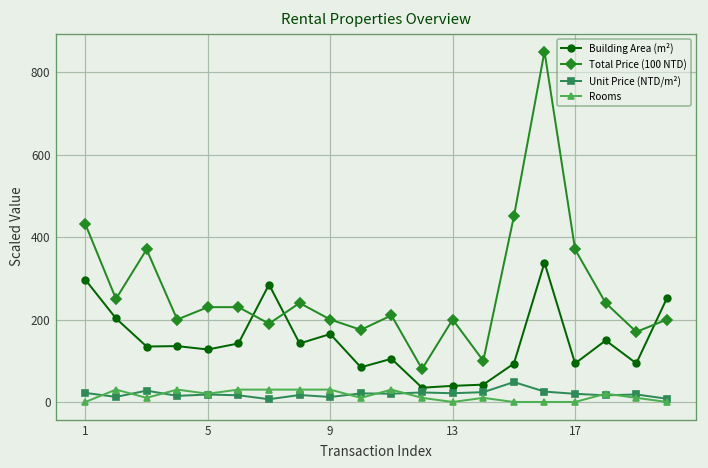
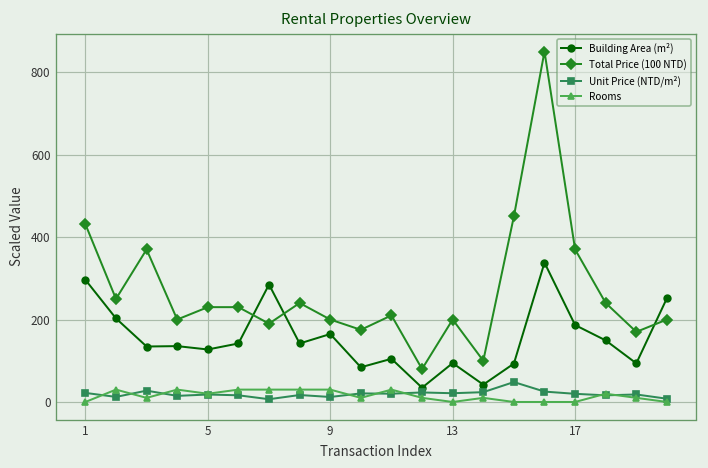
Building Area (m²), 13: 40 -> 90
Building Area (m²), 17: 90 -> 190
